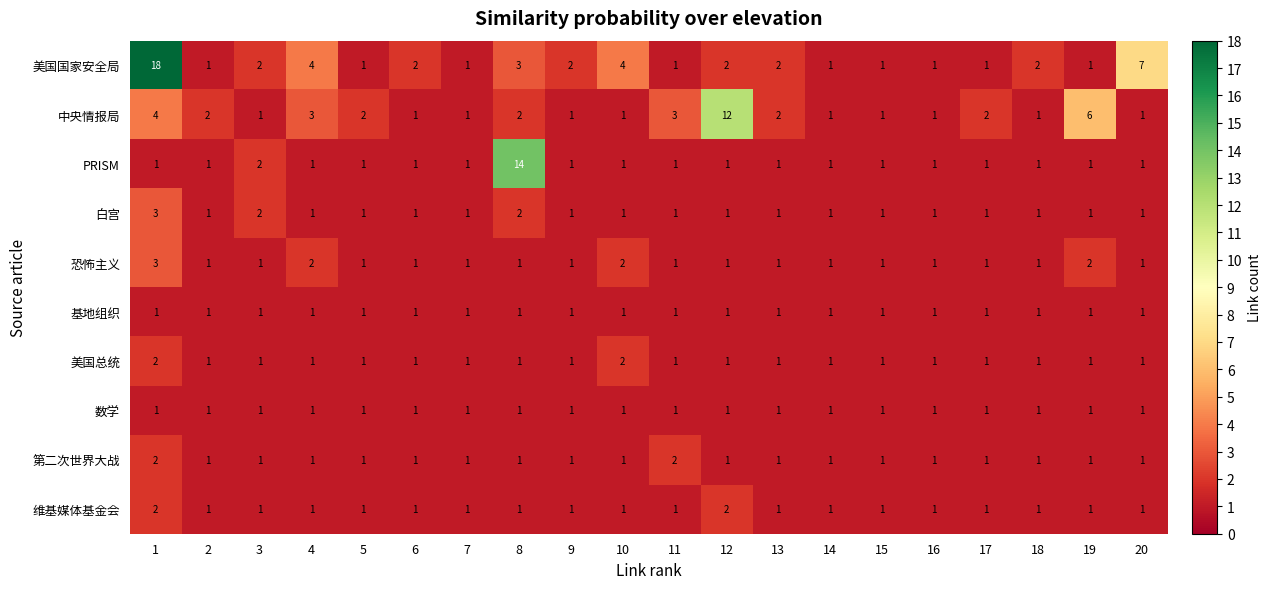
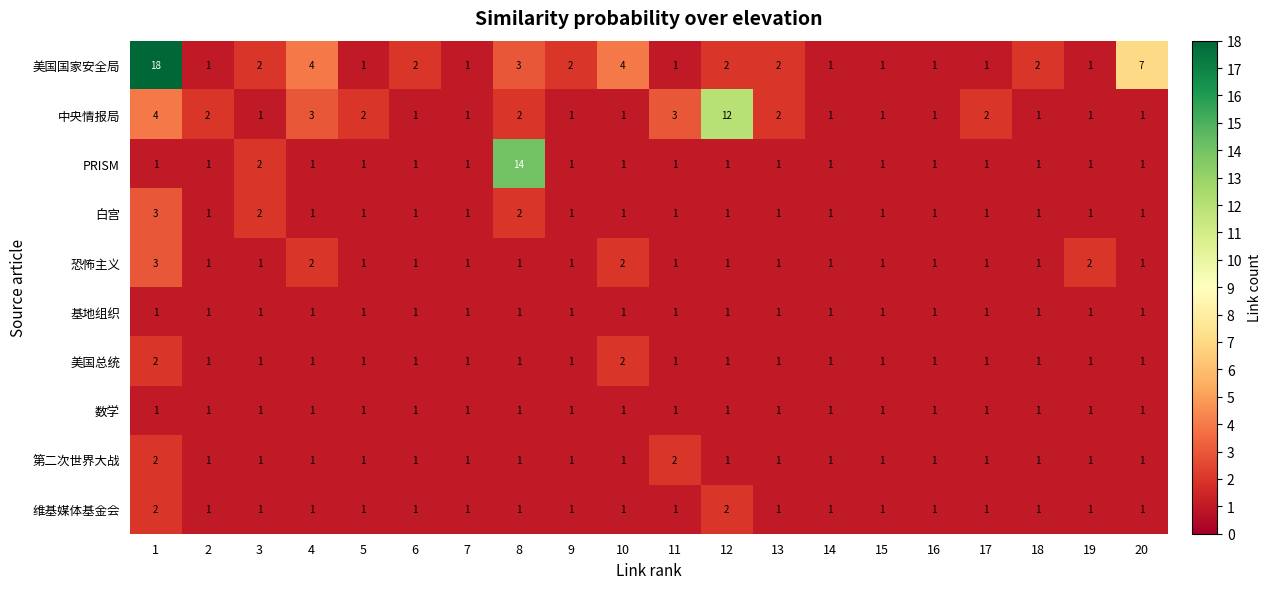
中央情报局, 19: 6 -> 1
